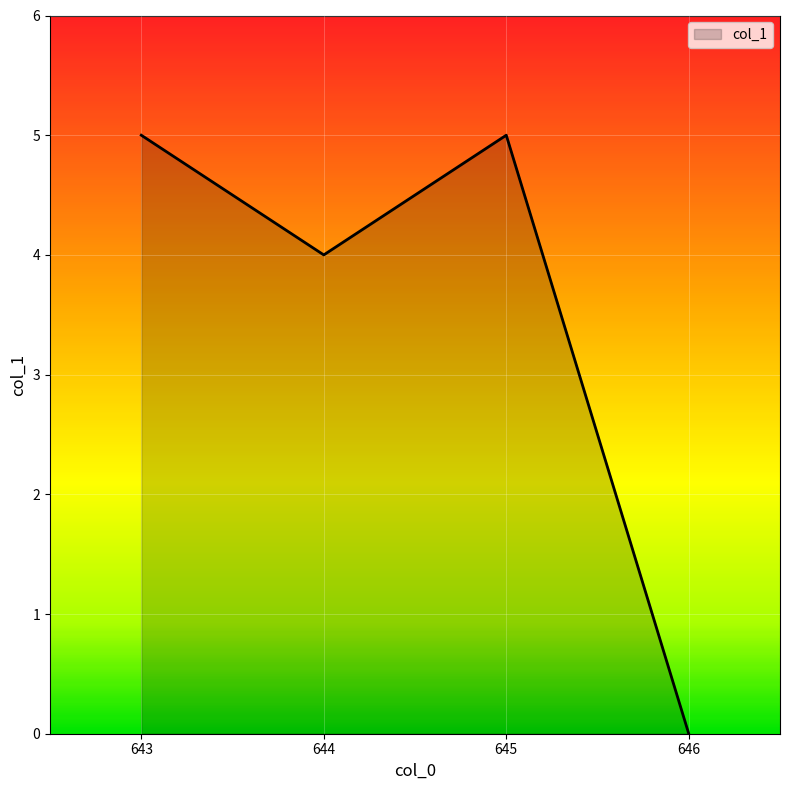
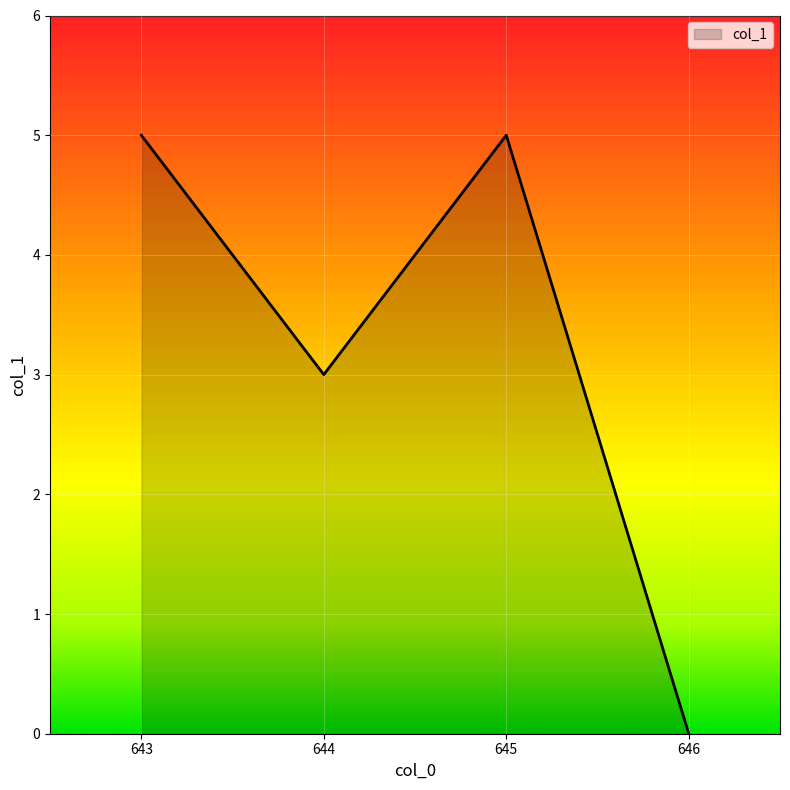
644: 4 -> 3
